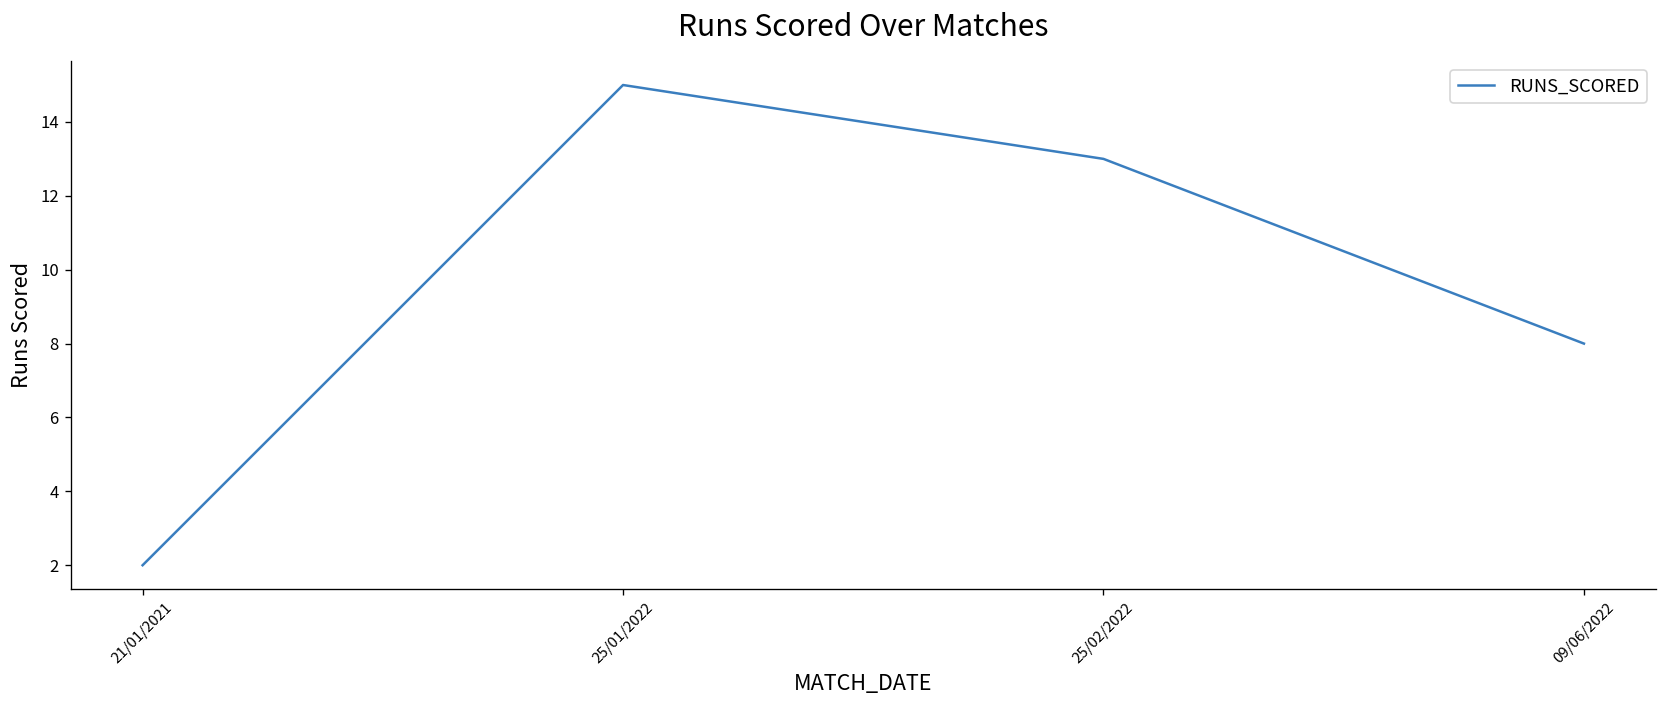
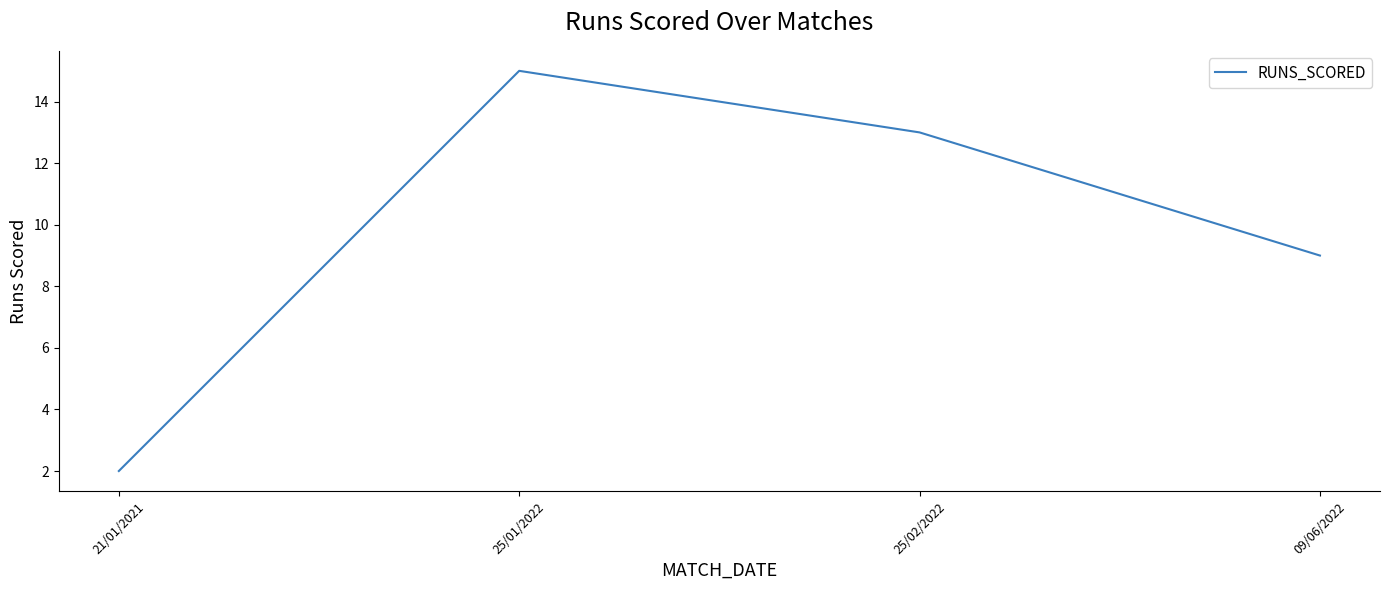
09/06/2022: 8 -> 9
